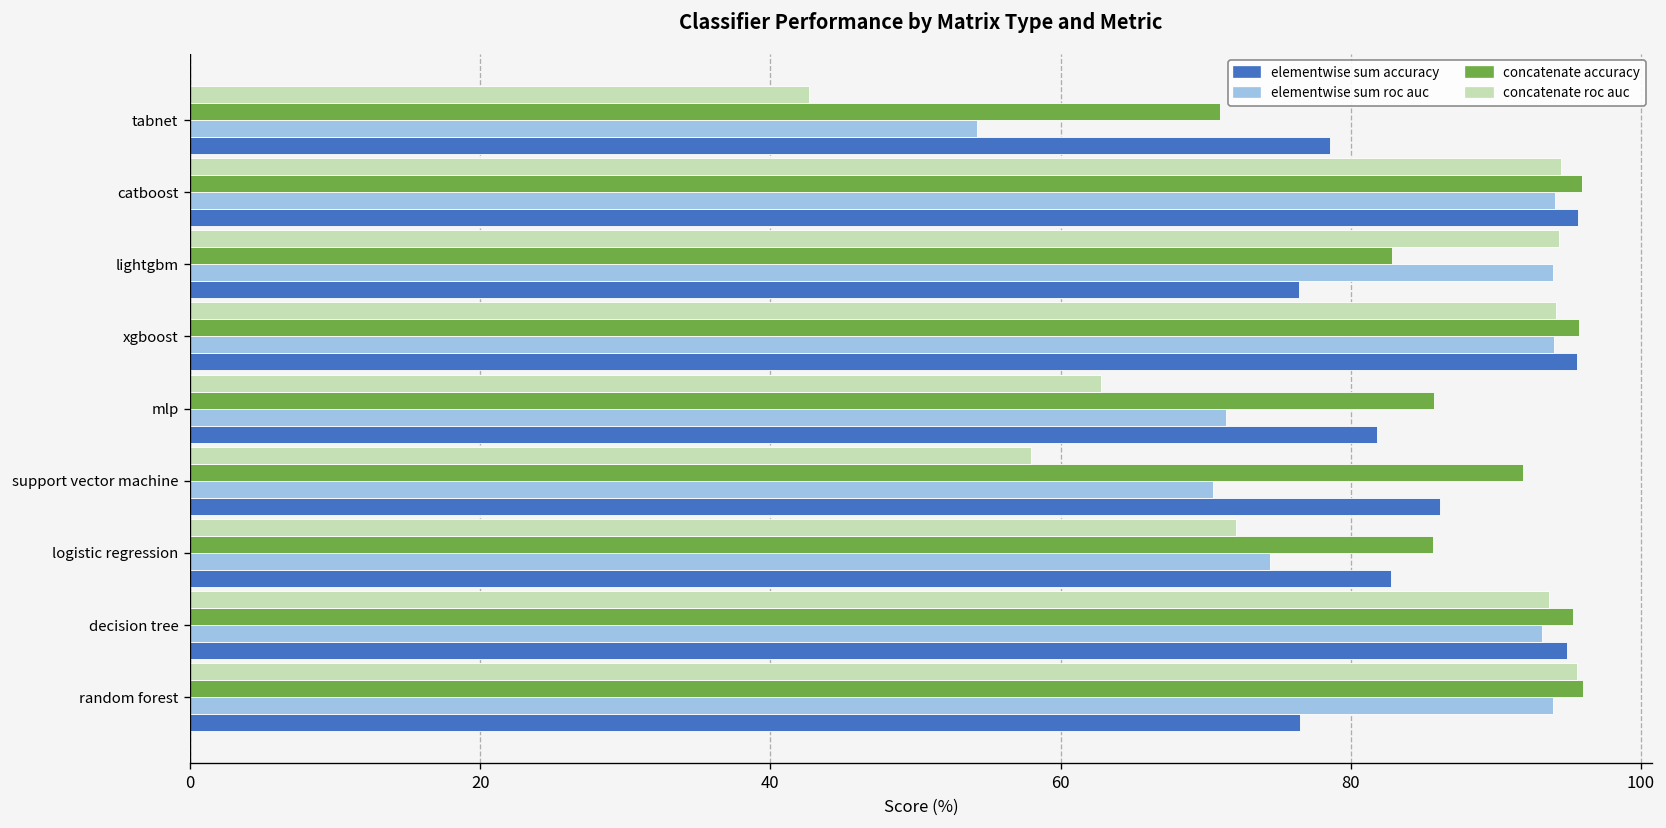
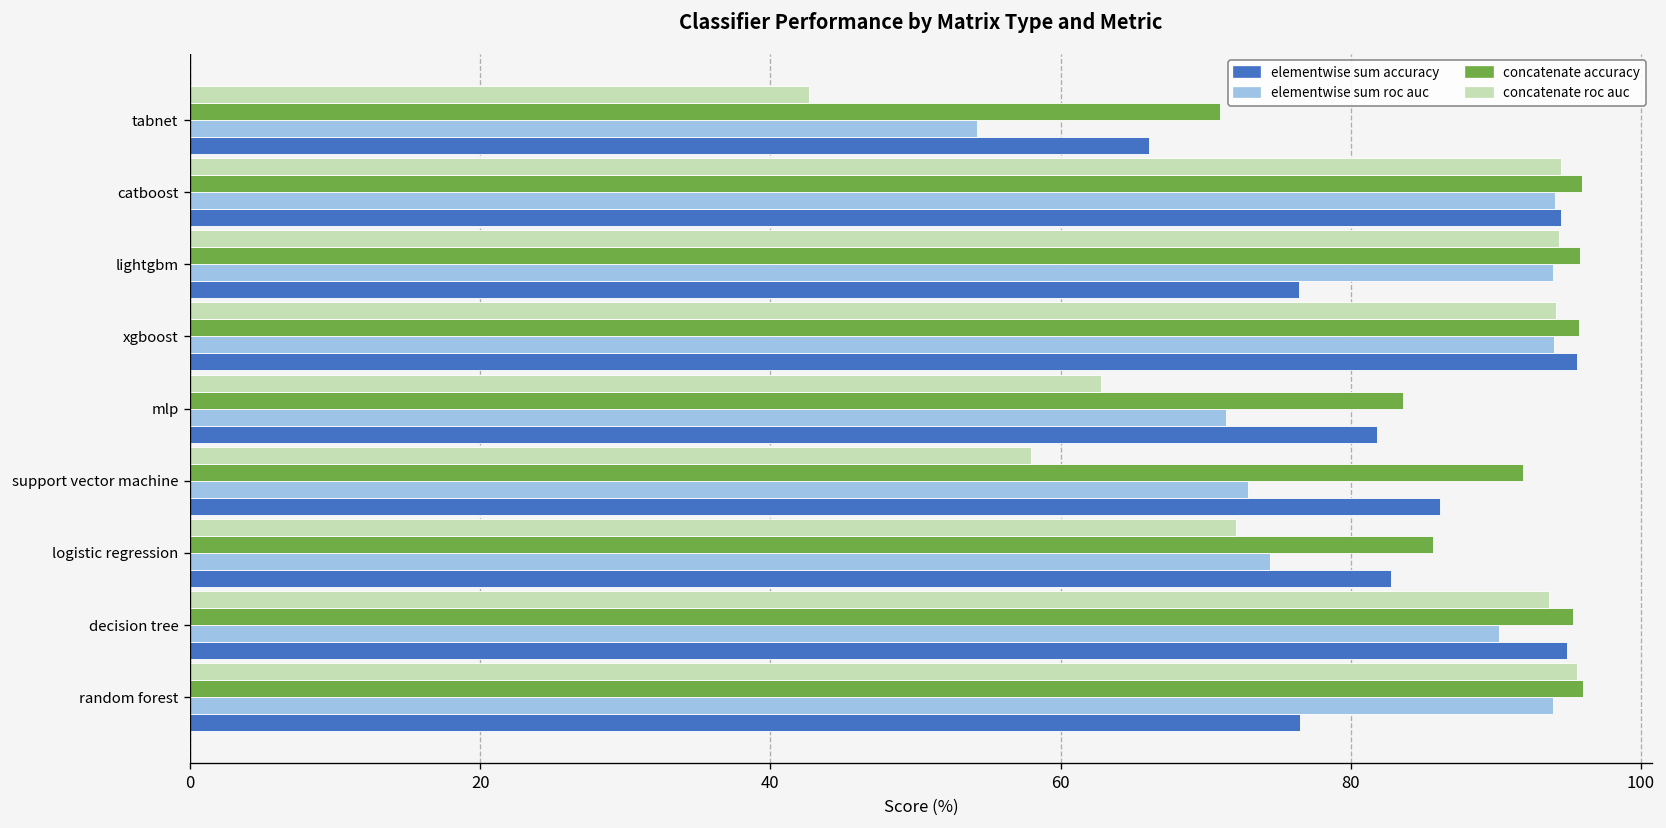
elementwise sum accuracy, tabnet: 78.6 -> 66.1
elementwise sum accuracy, catboost: 95.7 -> 94.5
concatenate accuracy, lightgbm: 82.8 -> 95.8
concatenate accuracy, mlp: 85.7 -> 83.6
elementwise sum roc auc, support vector machine: 70.5 -> 72.9
elementwise sum roc auc, decision tree: 93.2 -> 90.2
